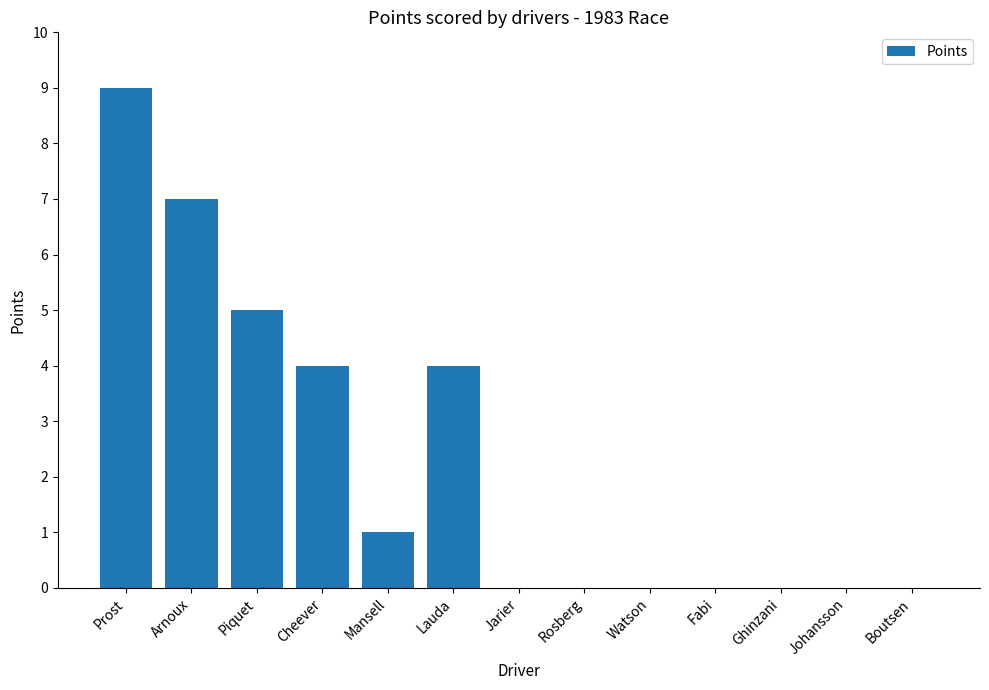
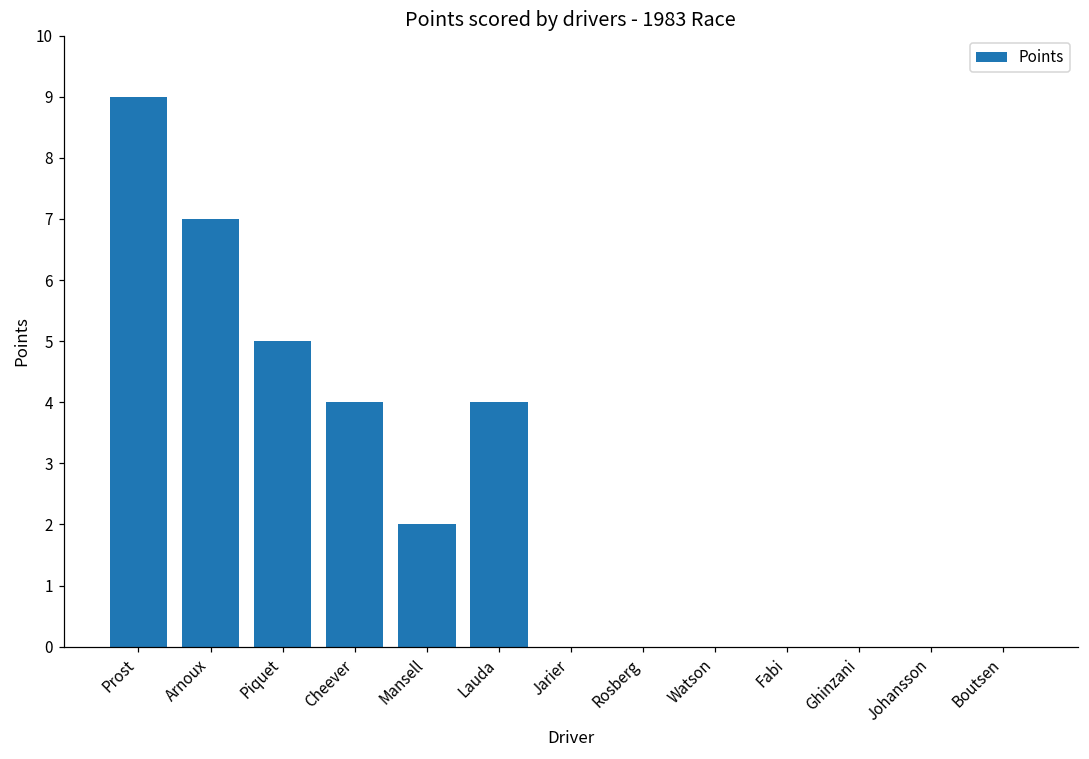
Mansell: 1 -> 2
